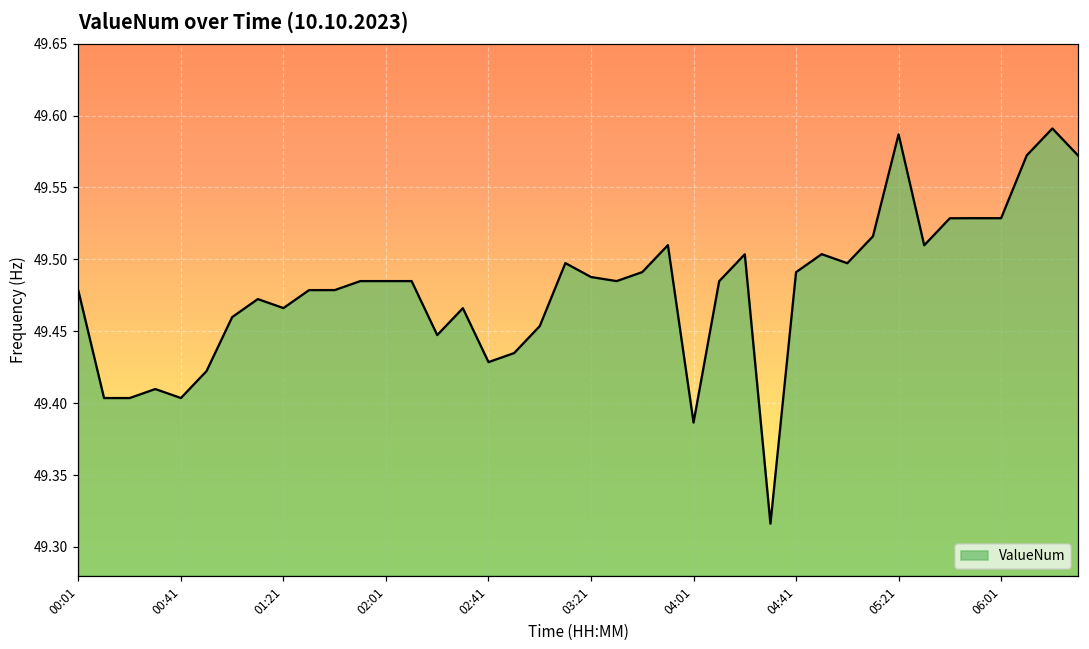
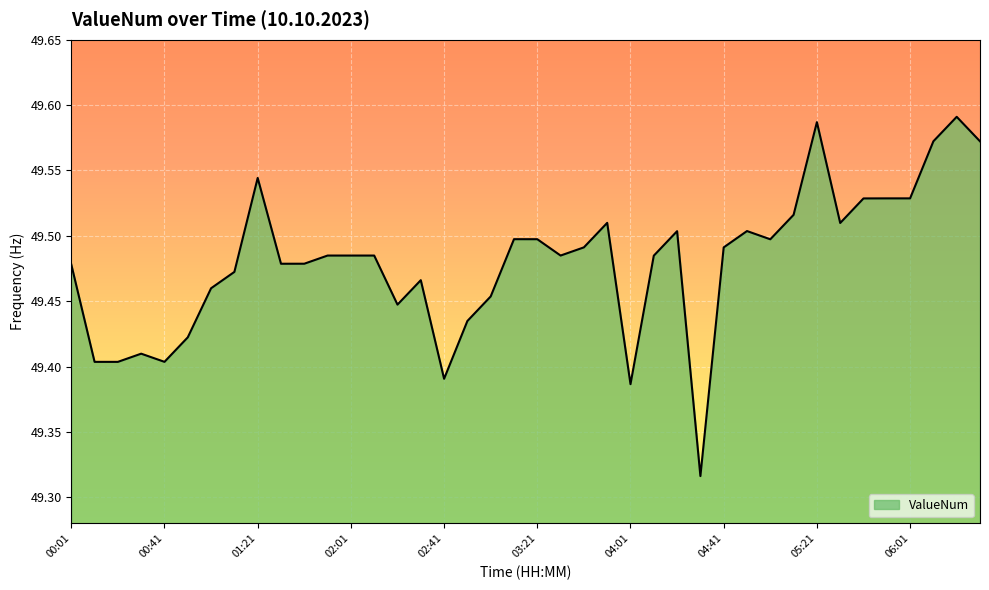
01:21: 49.466 -> 49.544
02:41: 49.429 -> 49.391
03:21: 49.488 -> 49.497
